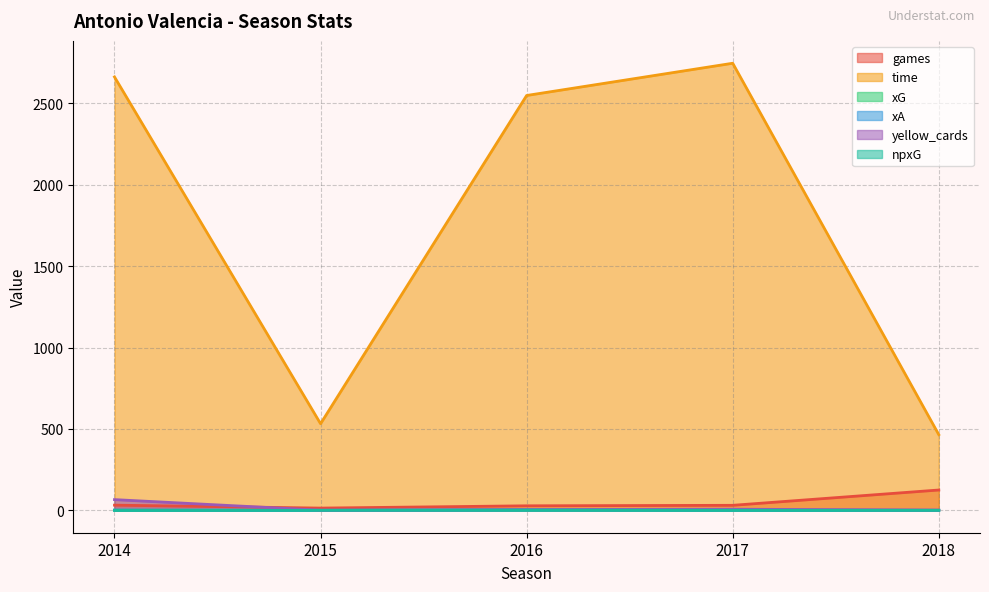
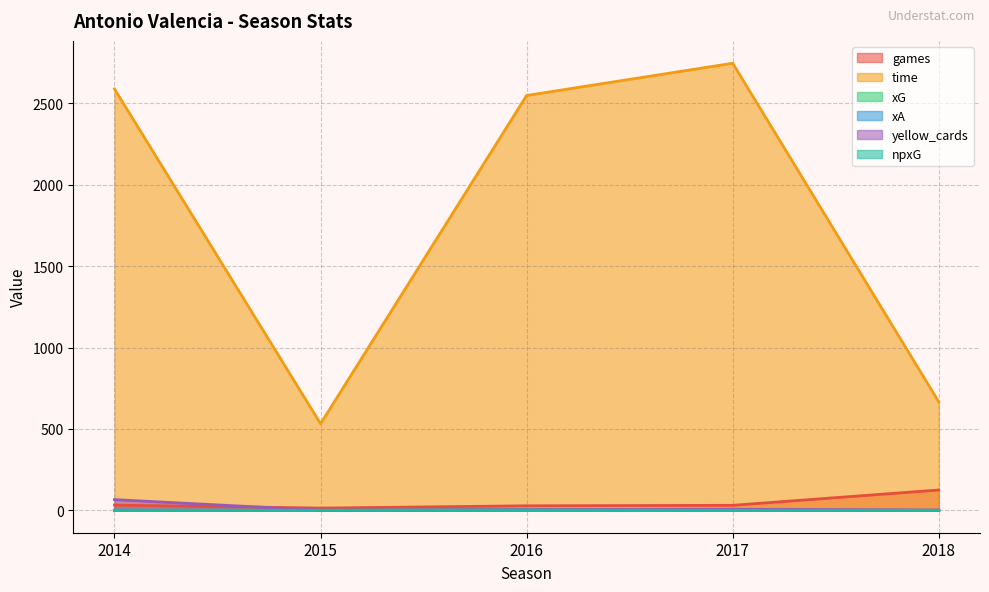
time, 2014: 2660 -> 2590
time, 2018: 470 -> 670
